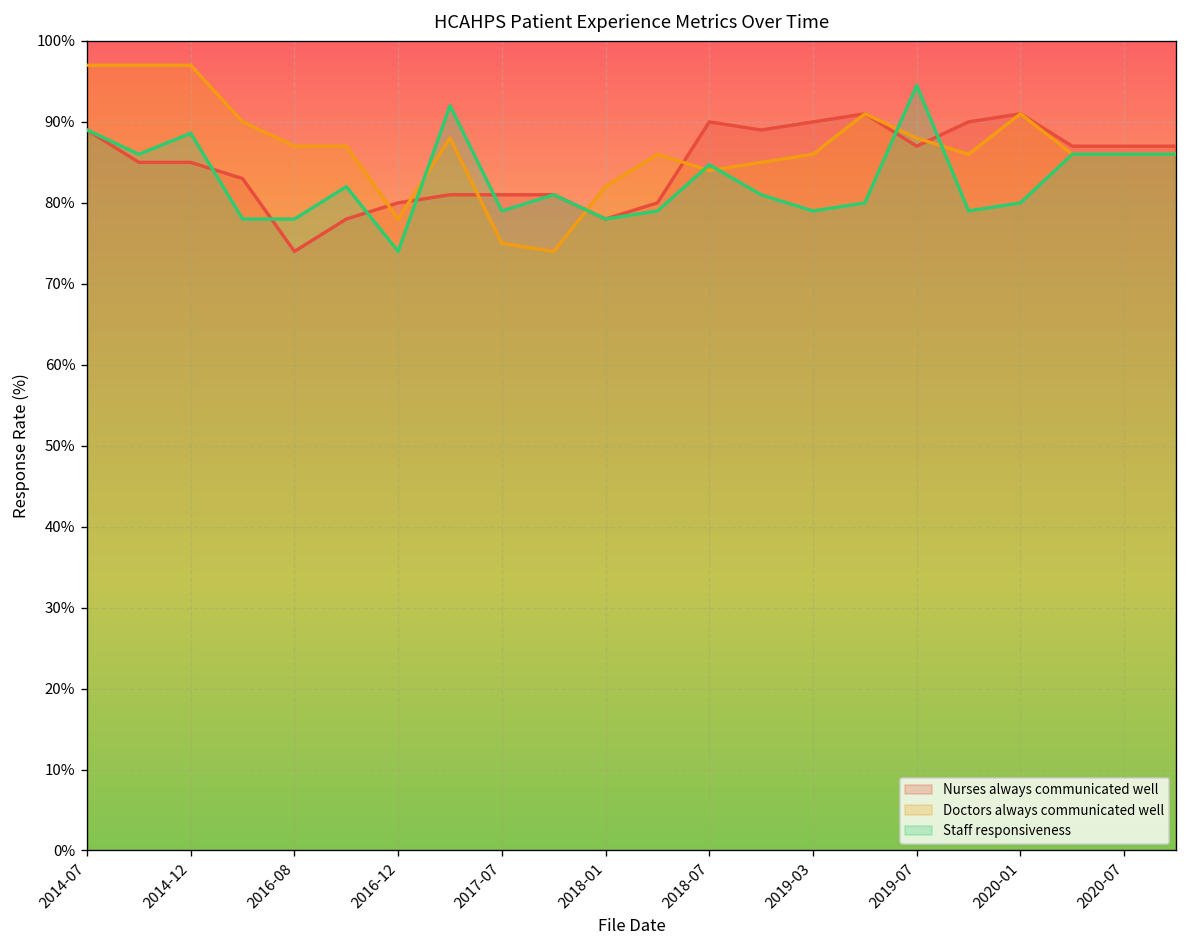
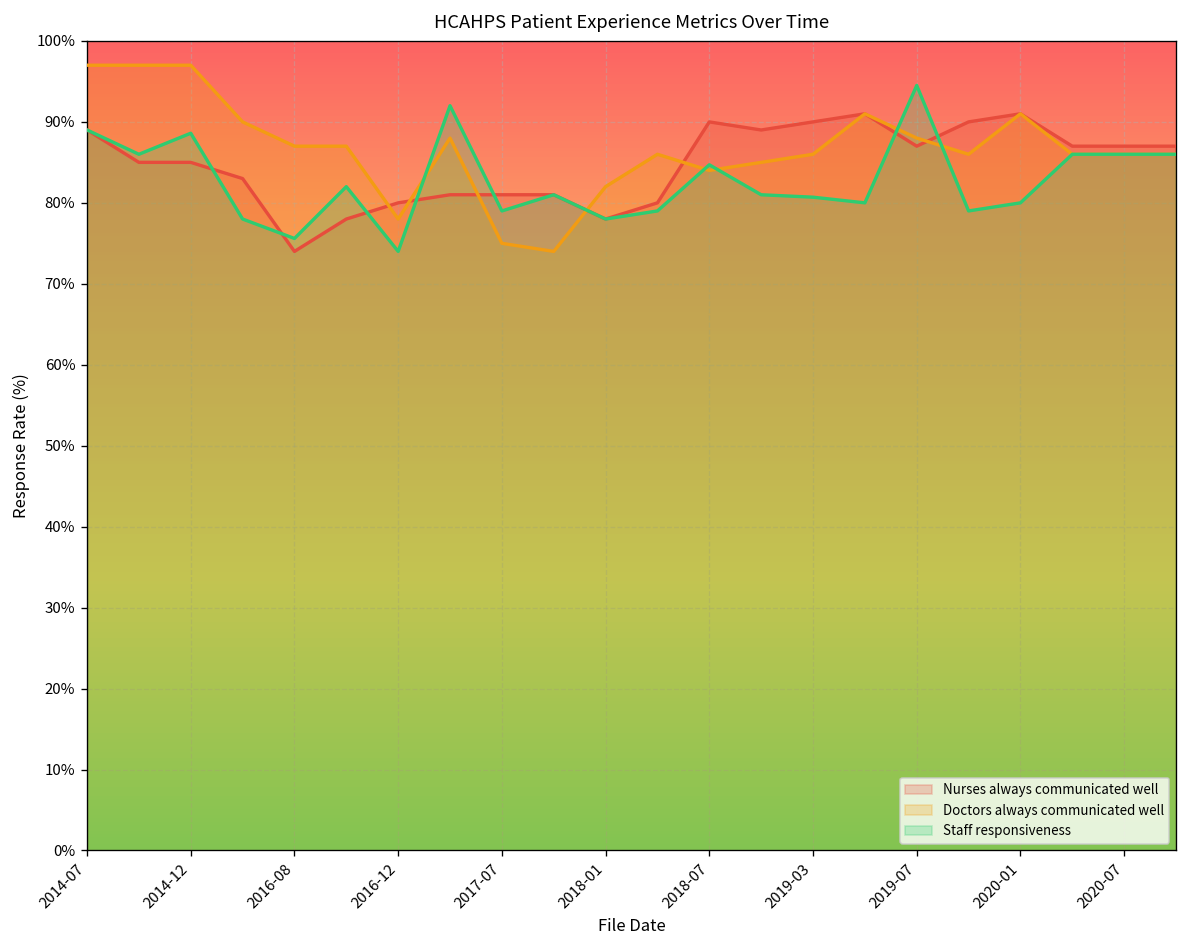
Staff responsiveness, 2016-08: 78% -> 76%
Staff responsiveness, 2019-03: 79% -> 81%
